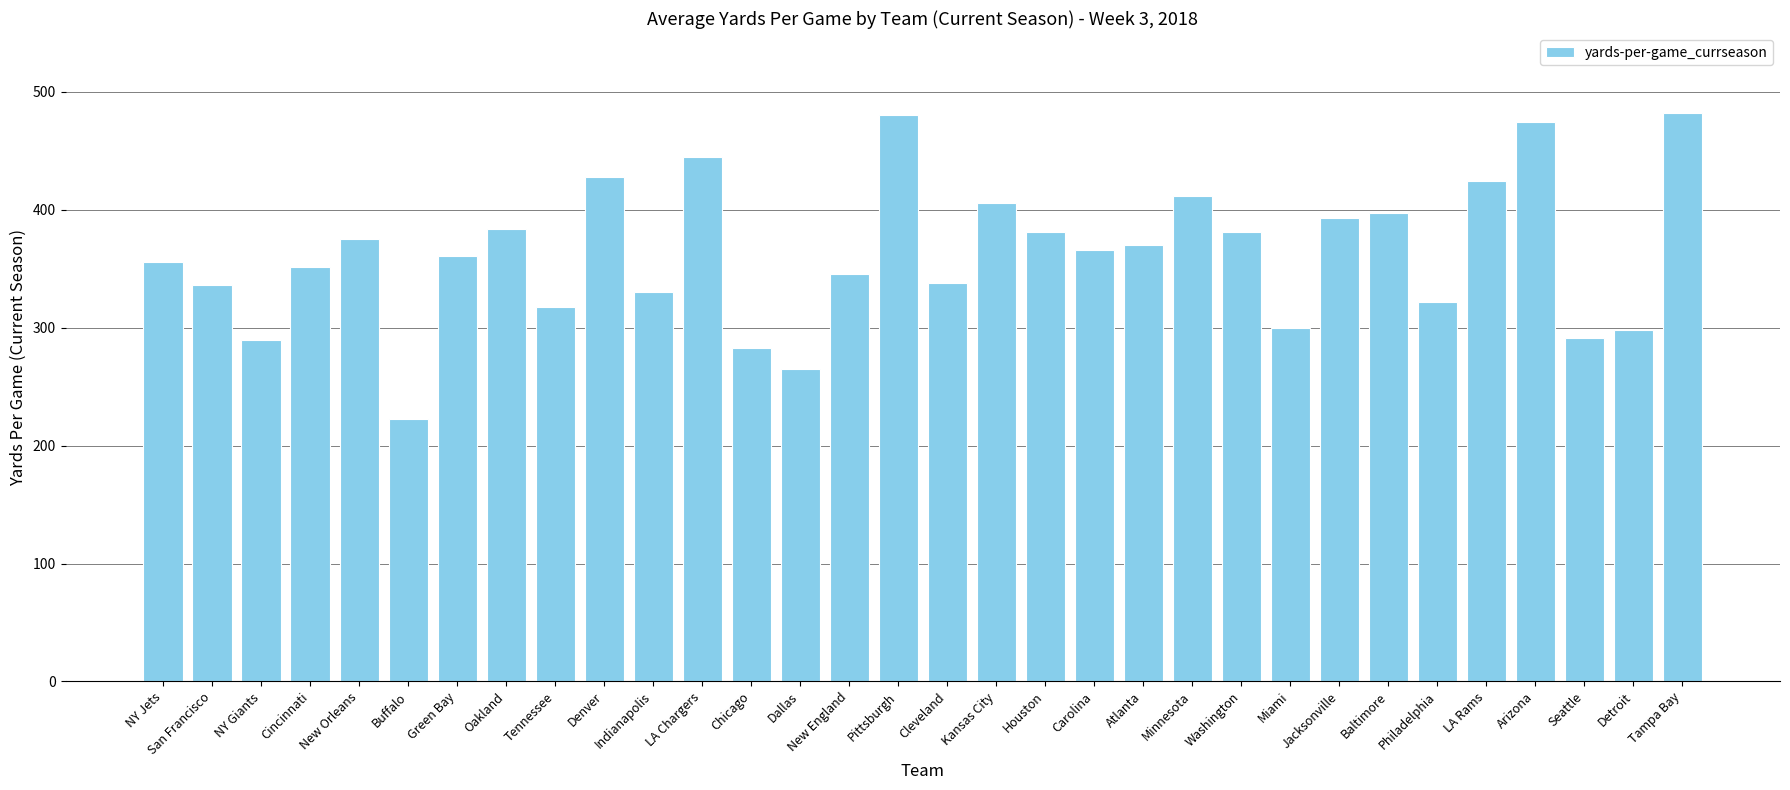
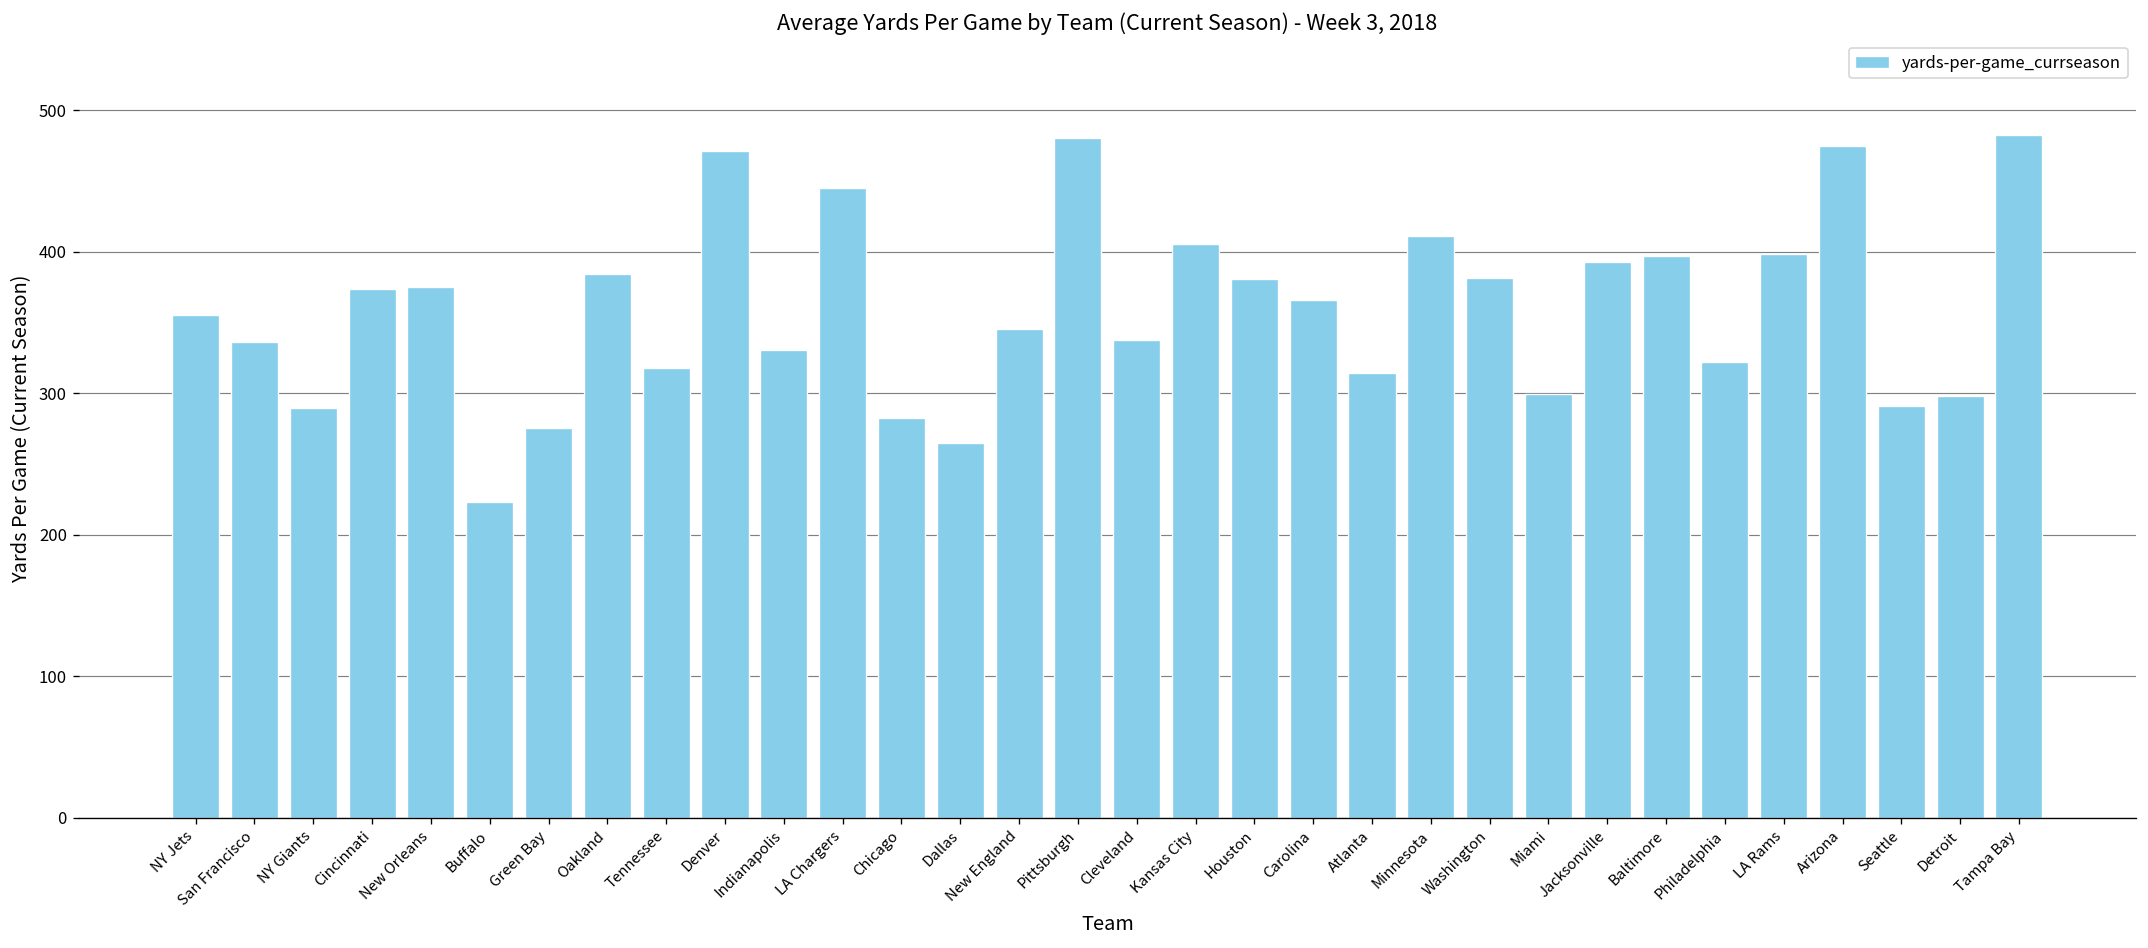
Cincinnati: 352 -> 374
Green Bay: 361 -> 275
Denver: 428 -> 472
Atlanta: 371 -> 314
LA Rams: 424 -> 399
